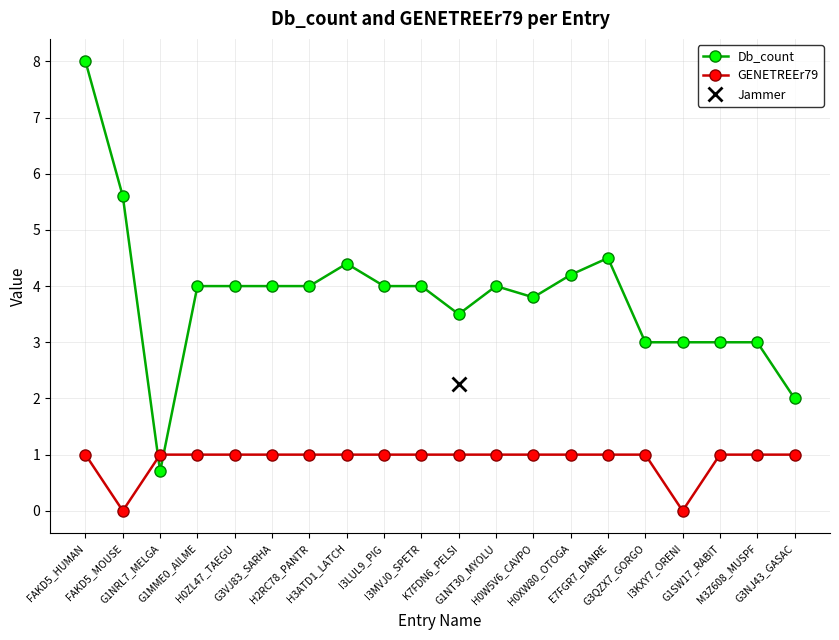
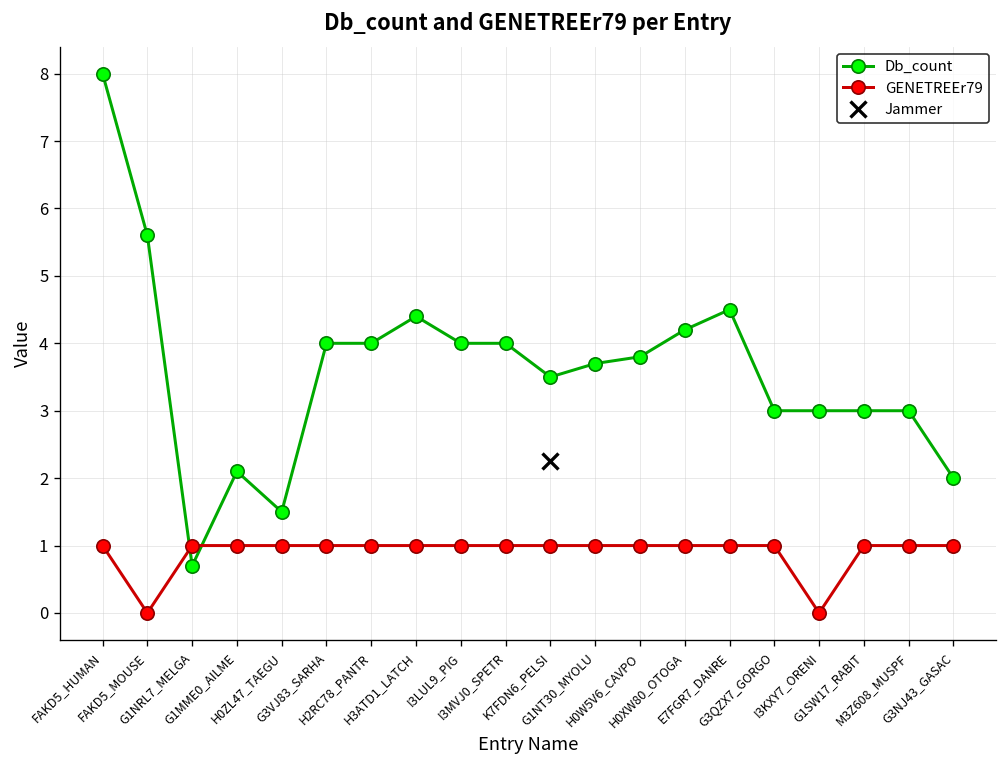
Db_count, G1MME0_AILME: 4.0 -> 2.1
Db_count, H0ZL47_TAEGU: 4.0 -> 1.5
Db_count, G1NT30_MYOLU: 4.0 -> 3.7
